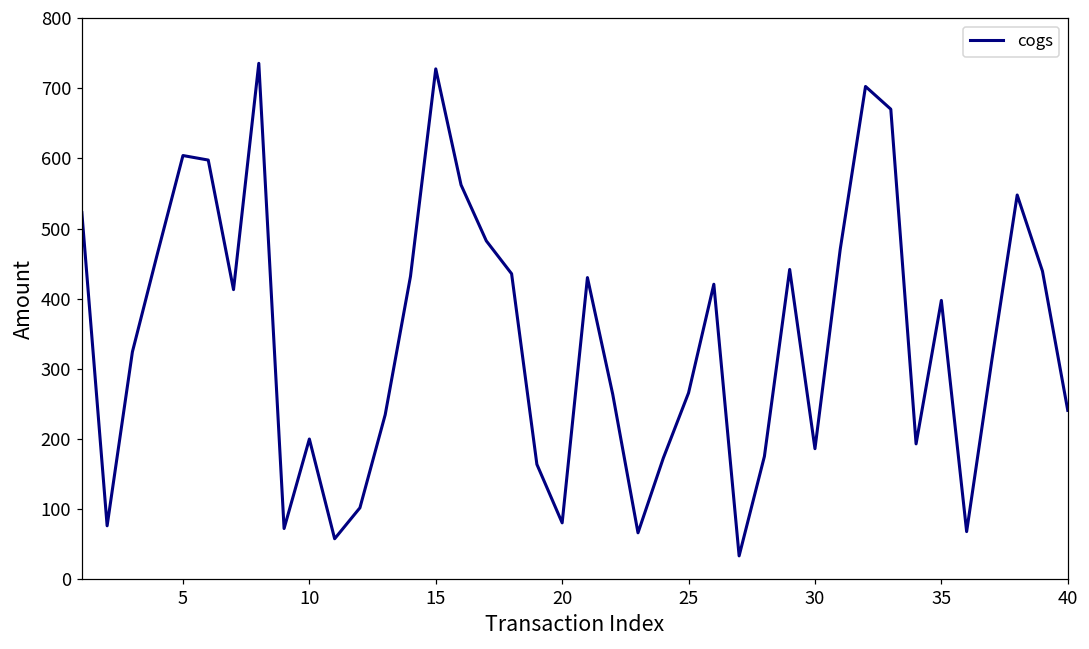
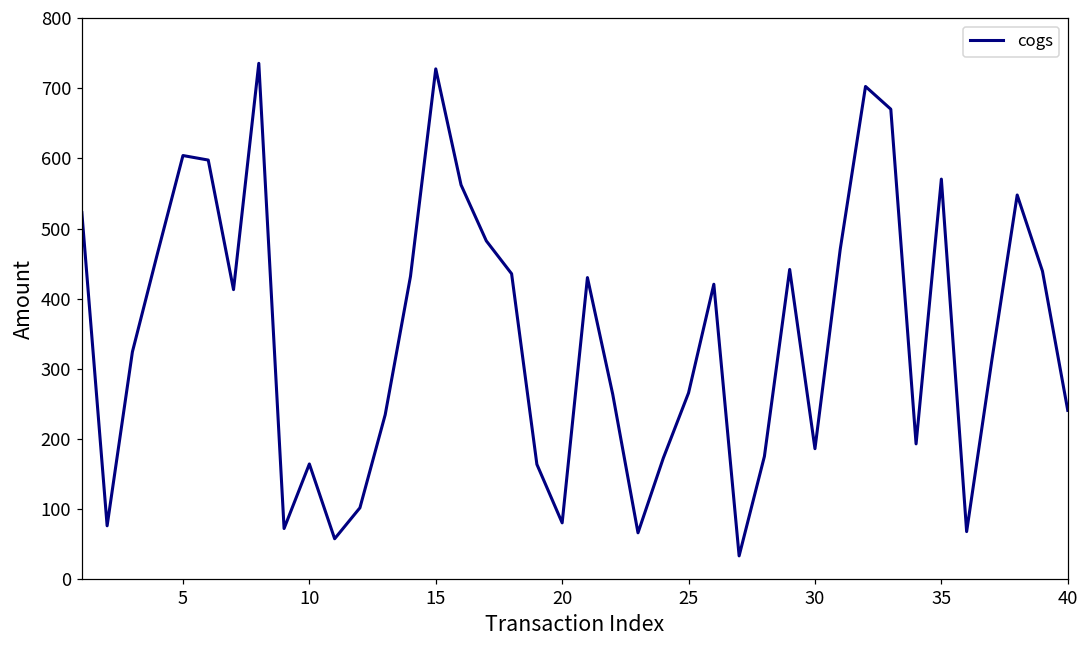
10: 200 -> 160
35: 400 -> 570
